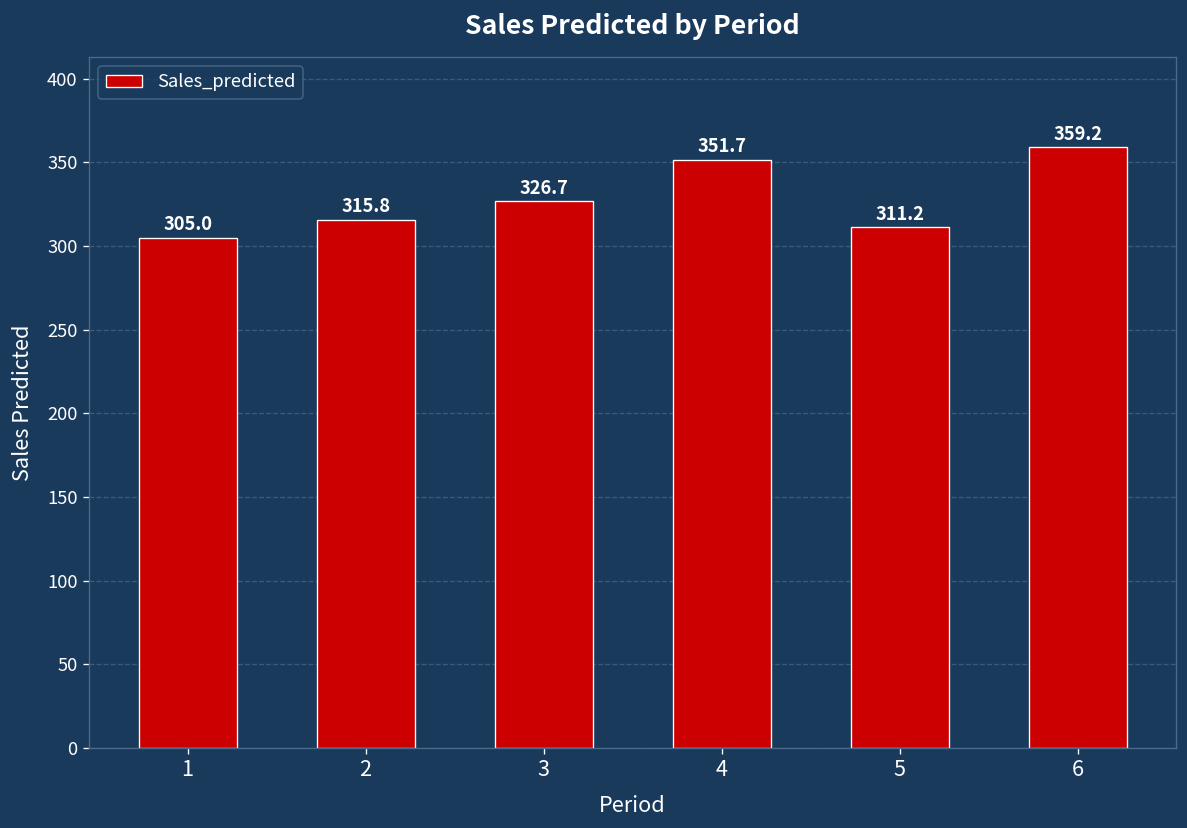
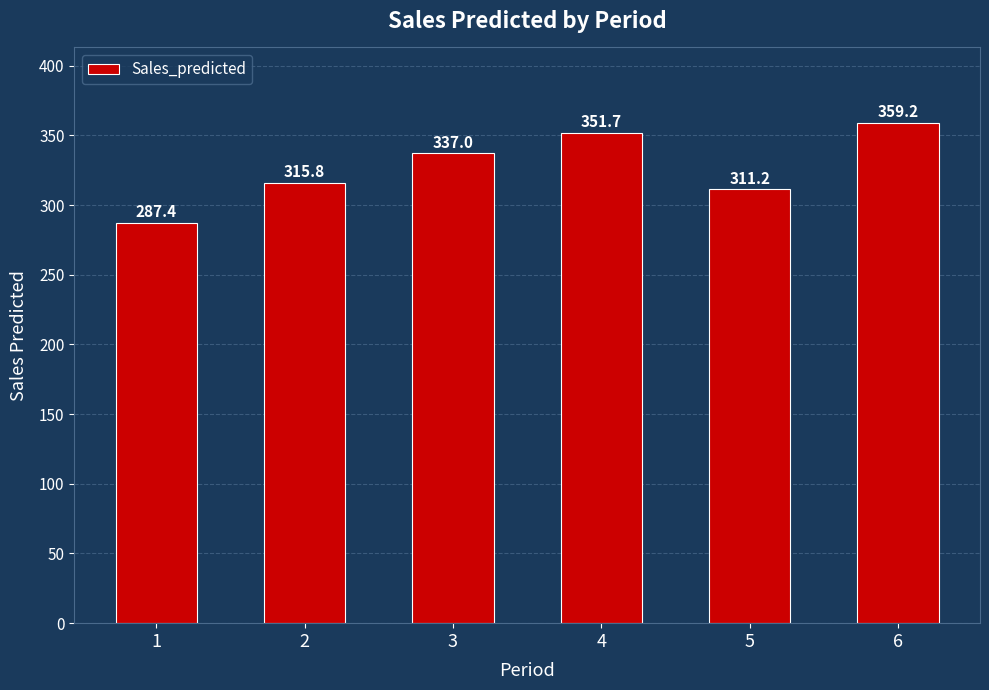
1: 305.0 -> 287.4
3: 326.7 -> 337.0
